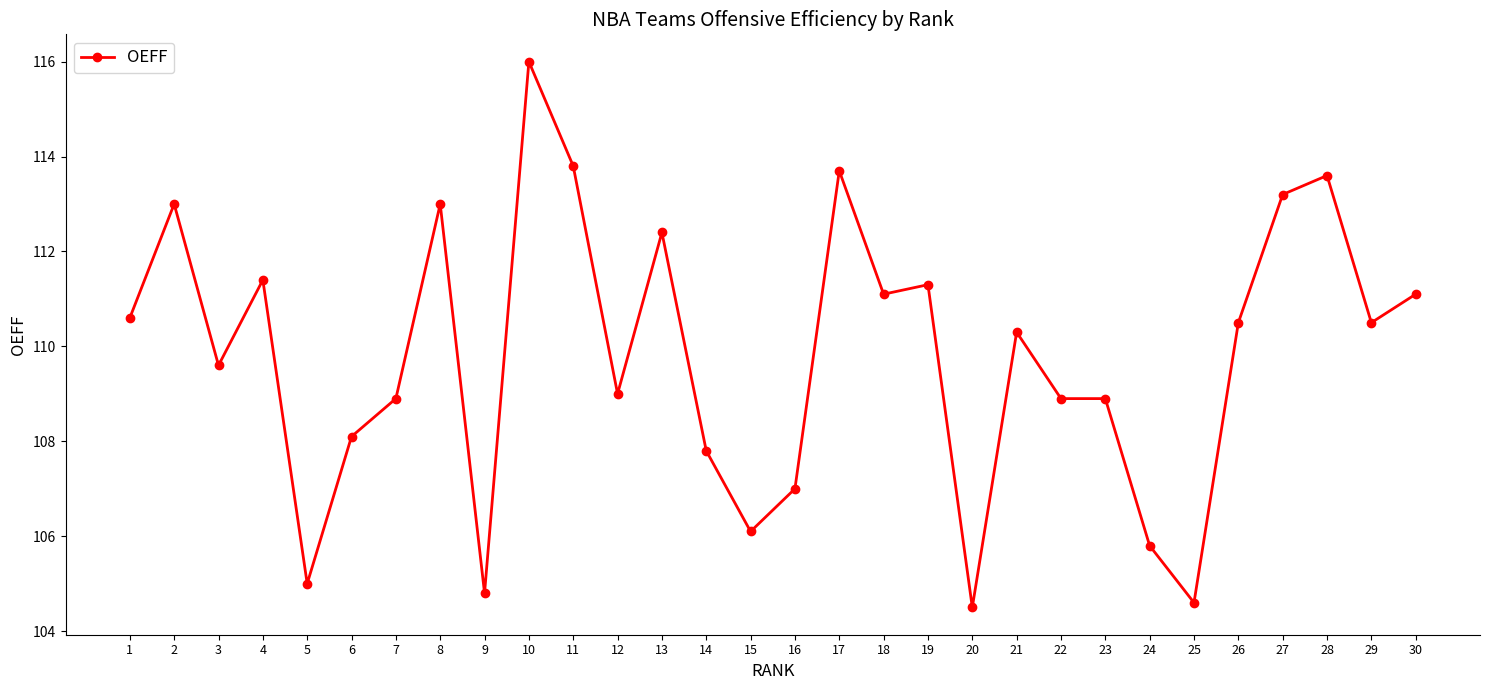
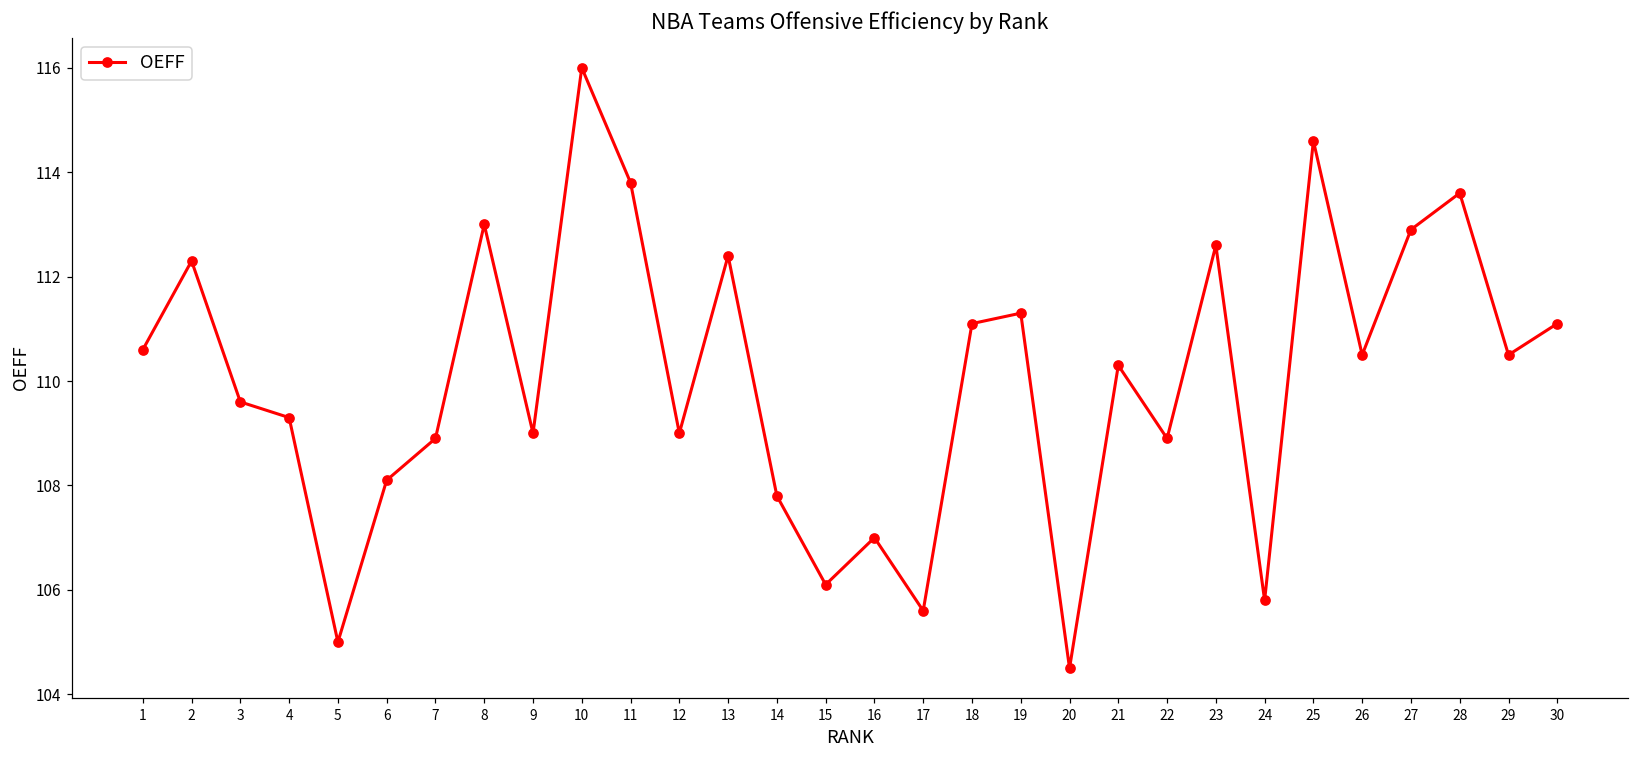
2: 113.0 -> 112.3
4: 111.4 -> 109.3
9: 104.8 -> 109.0
17: 113.7 -> 105.6
23: 108.9 -> 112.6
25: 104.6 -> 114.6
27: 113.2 -> 112.9
